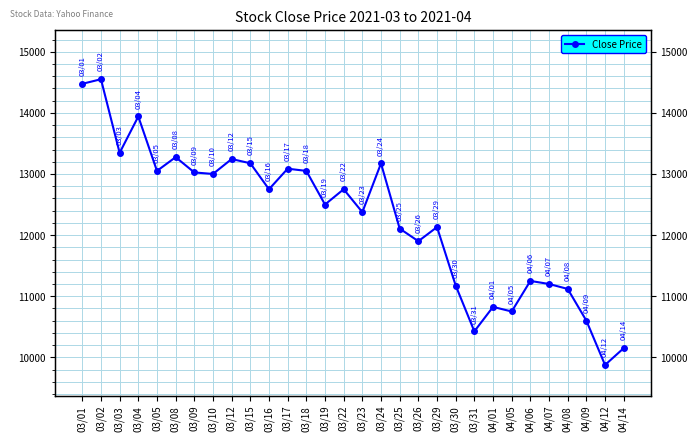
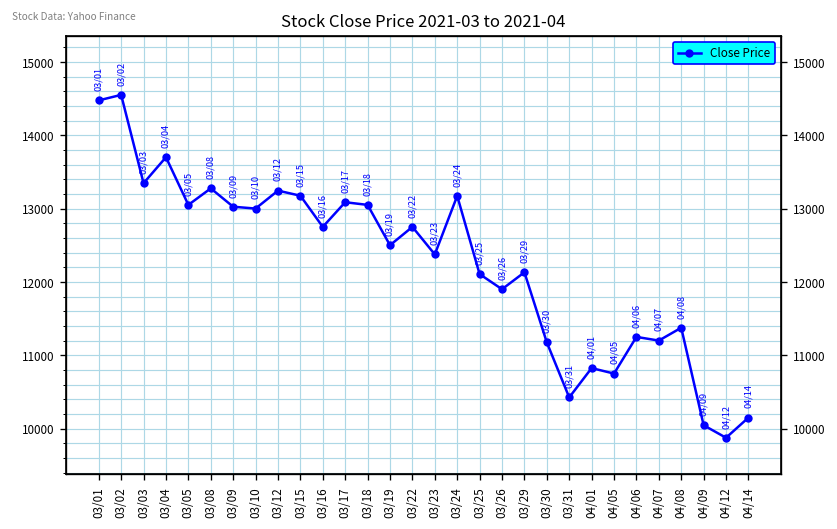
03/04: 13900 -> 13700
04/08: 11100 -> 11400
04/09: 10600 -> 10000
